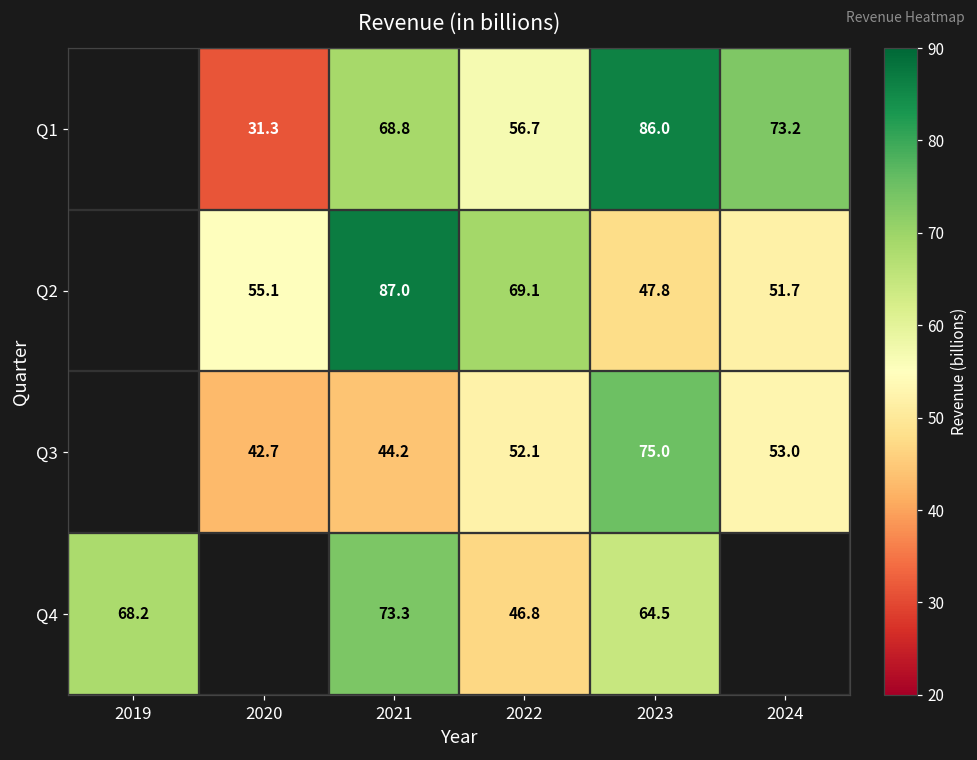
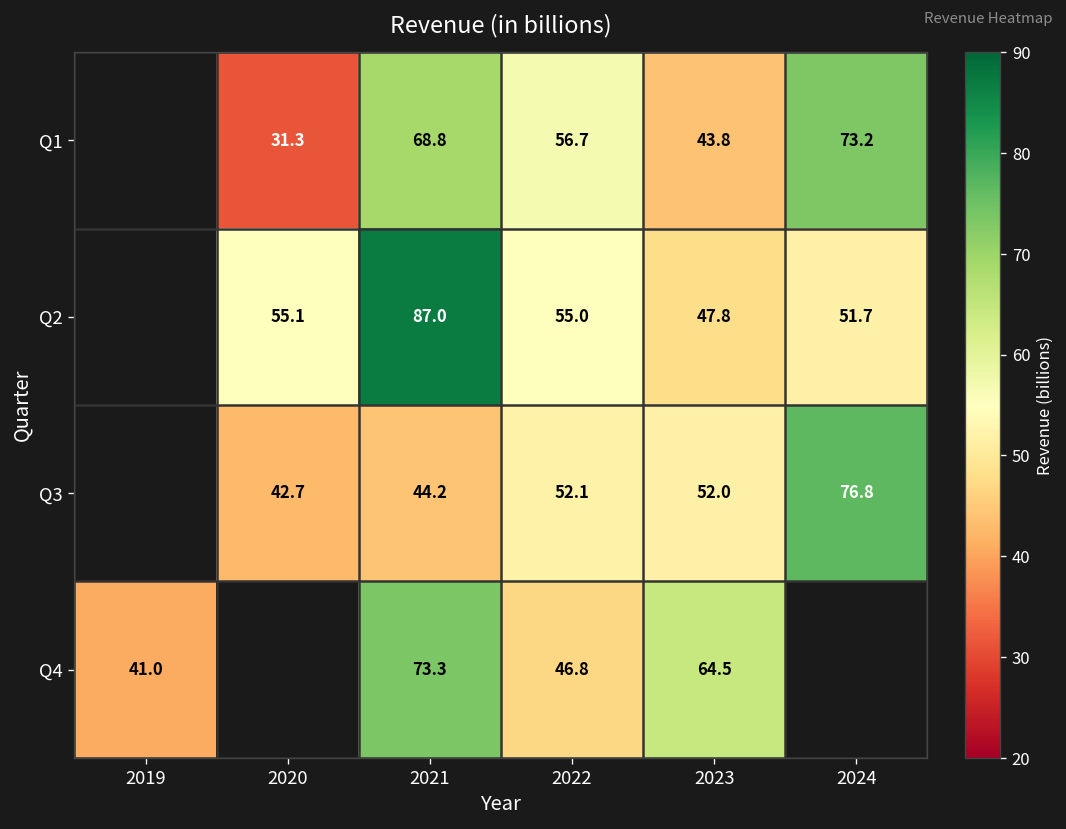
Q1, 2023: 86.0 -> 43.8
Q2, 2022: 69.1 -> 55.0
Q3, 2023: 75.0 -> 52.0
Q3, 2024: 53.0 -> 76.8
Q4, 2019: 68.2 -> 41.0
